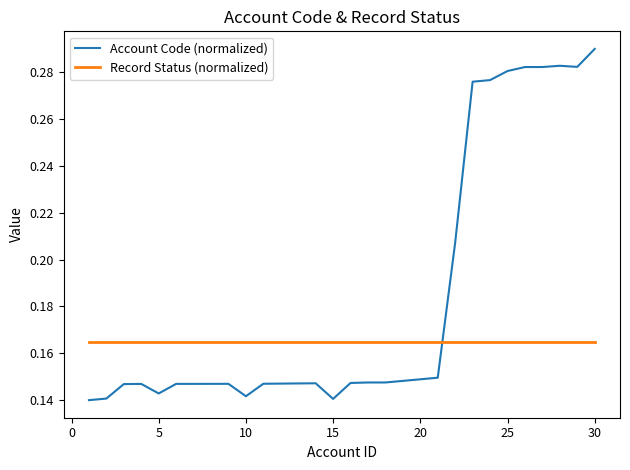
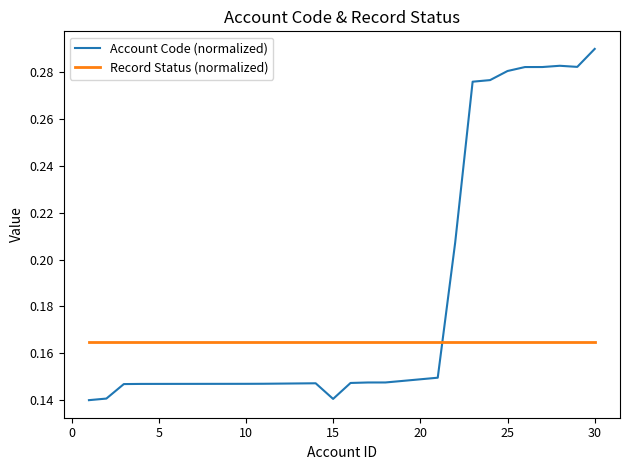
Account Code (normalized), 5: 0.143 -> 0.147
Account Code (normalized), 10: 0.142 -> 0.147
